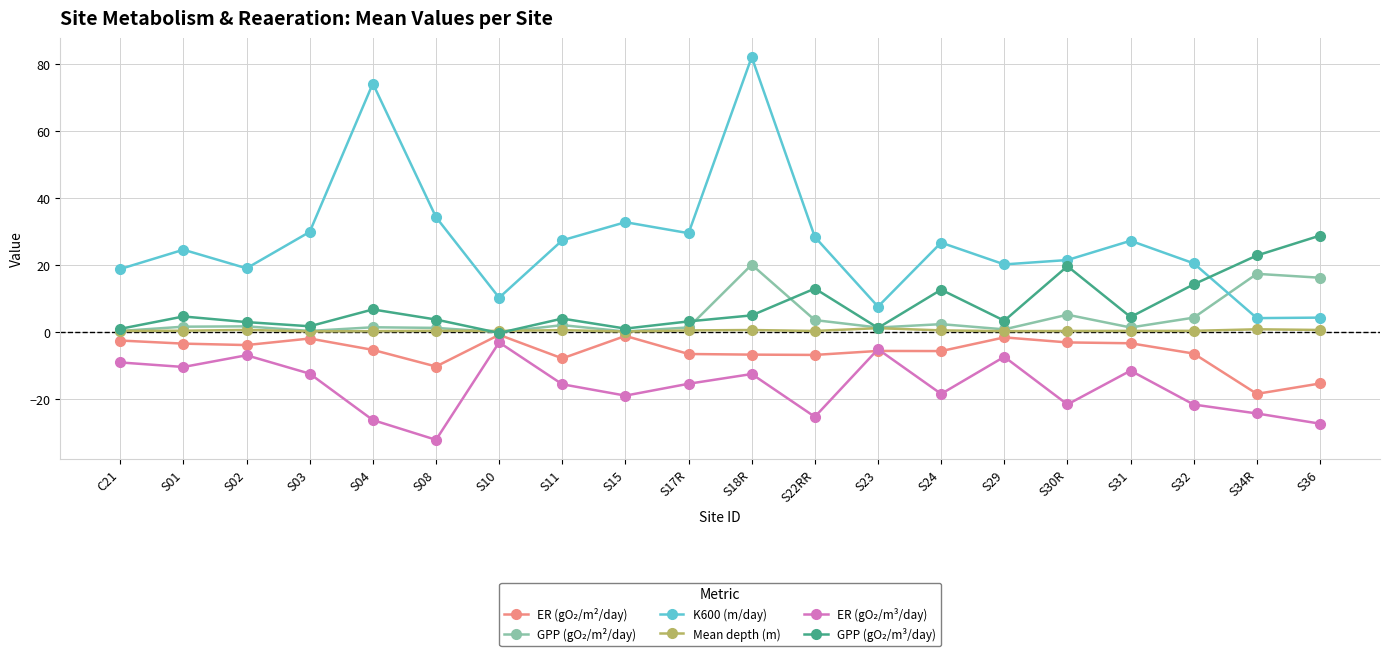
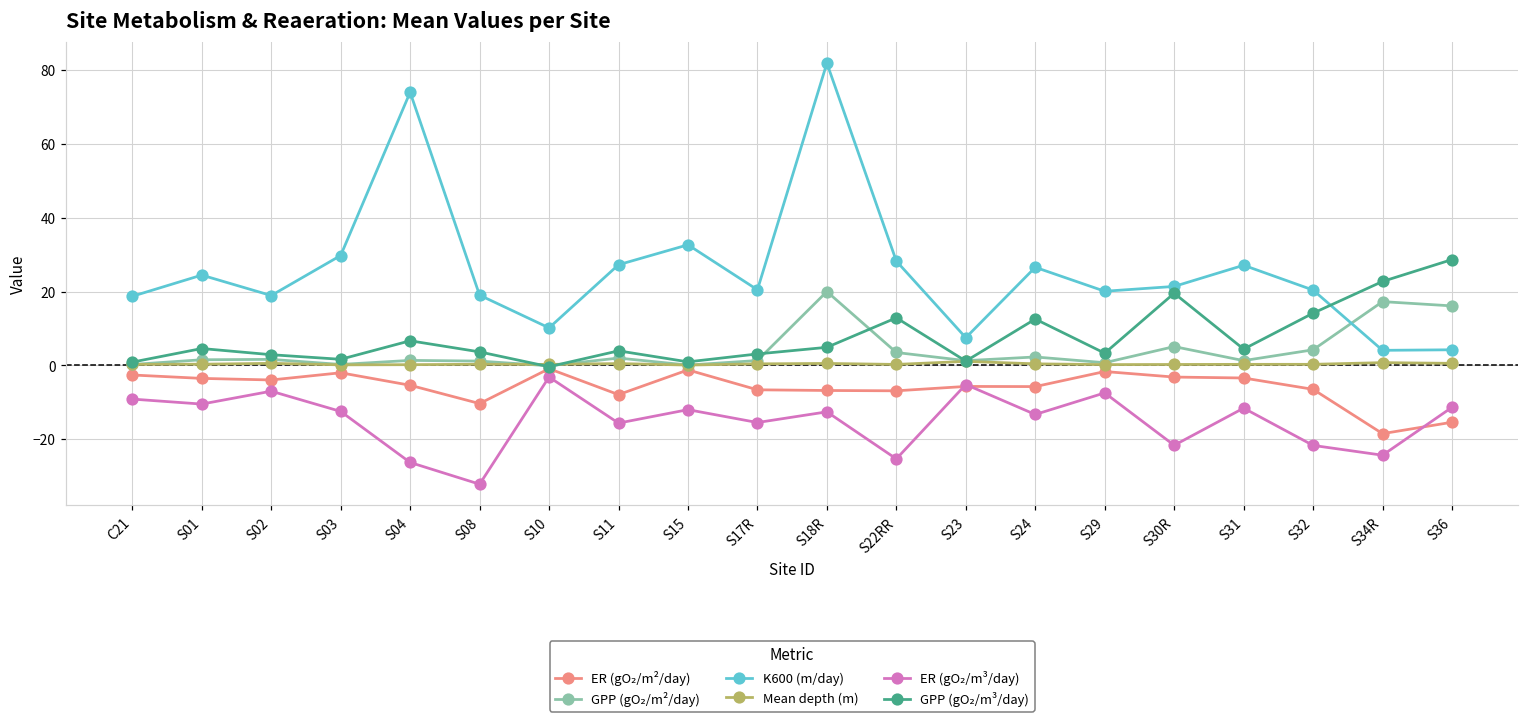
K600 (m/day), S08: 34 -> 19
ER (gO₂/m³/day), S15: -19 -> -12
K600 (m/day), S17R: 29 -> 21
ER (gO₂/m³/day), S24: -18 -> -13
ER (gO₂/m³/day), S36: -27 -> -11
